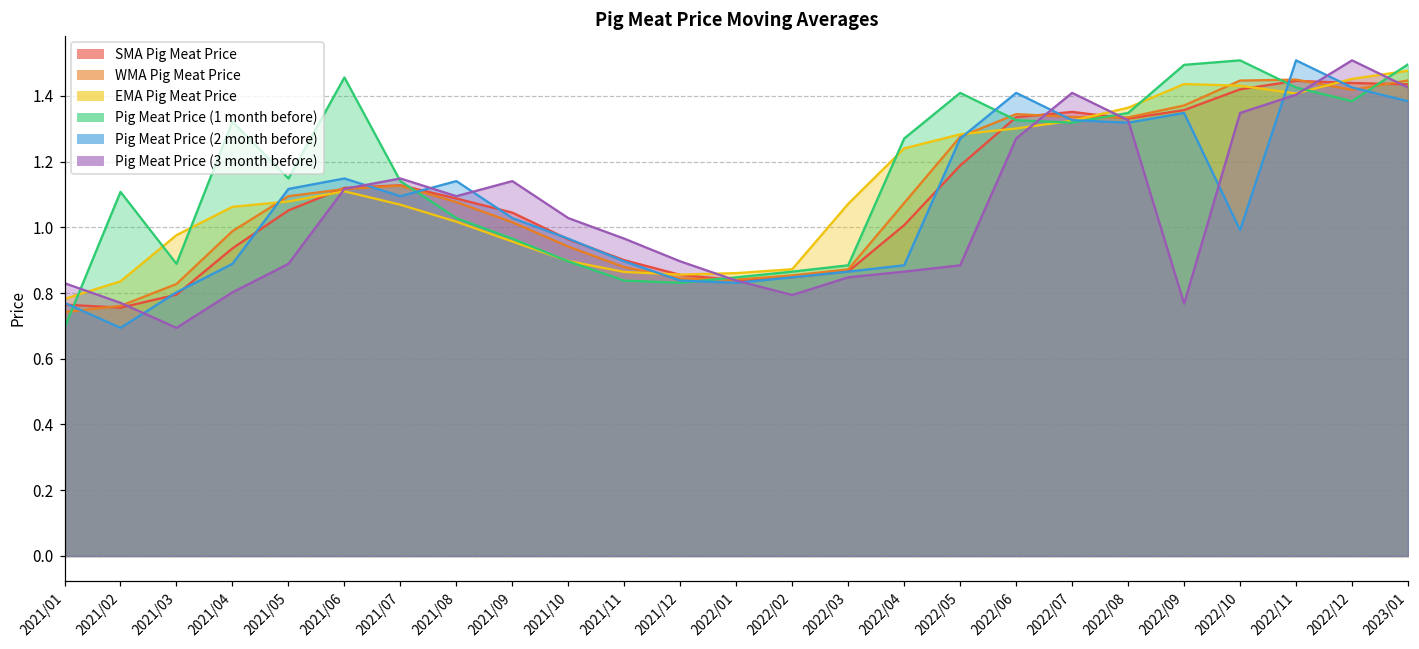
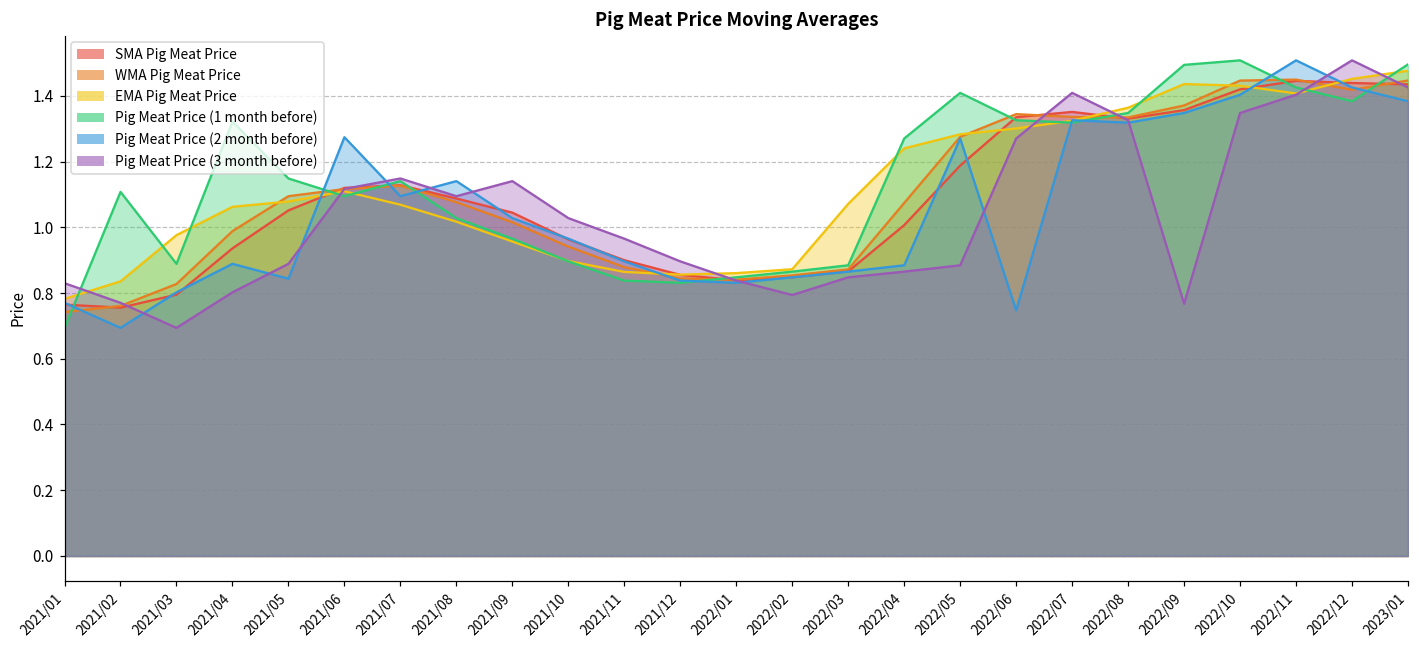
Pig Meat Price (2 month before), 2021/05: 1.12 -> 0.84
Pig Meat Price (1 month before), 2021/06: 1.46 -> 1.09
Pig Meat Price (2 month before), 2021/06: 1.15 -> 1.27
Pig Meat Price (2 month before), 2022/06: 1.41 -> 0.75
Pig Meat Price (2 month before), 2022/10: 0.99 -> 1.40
